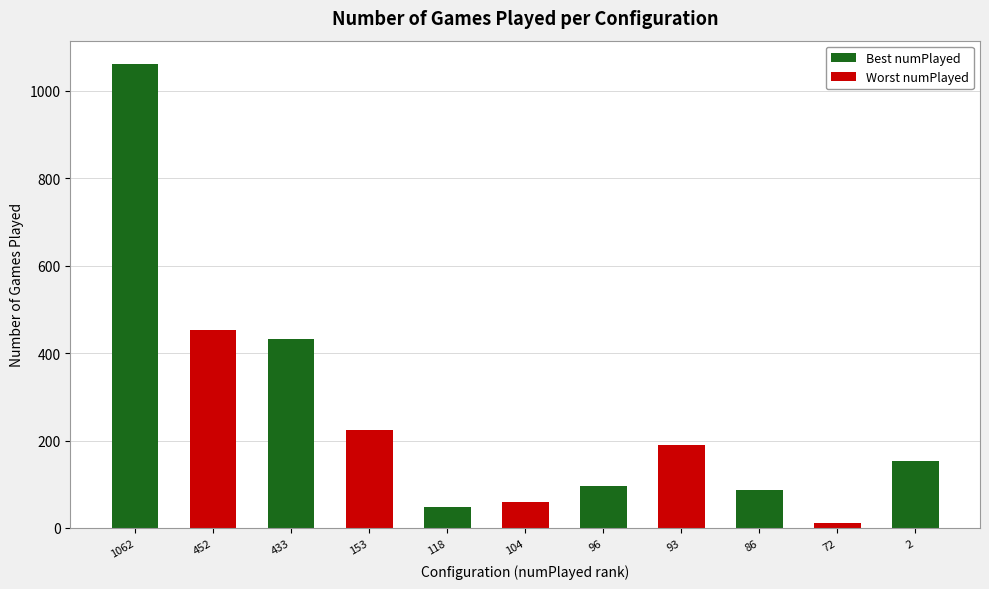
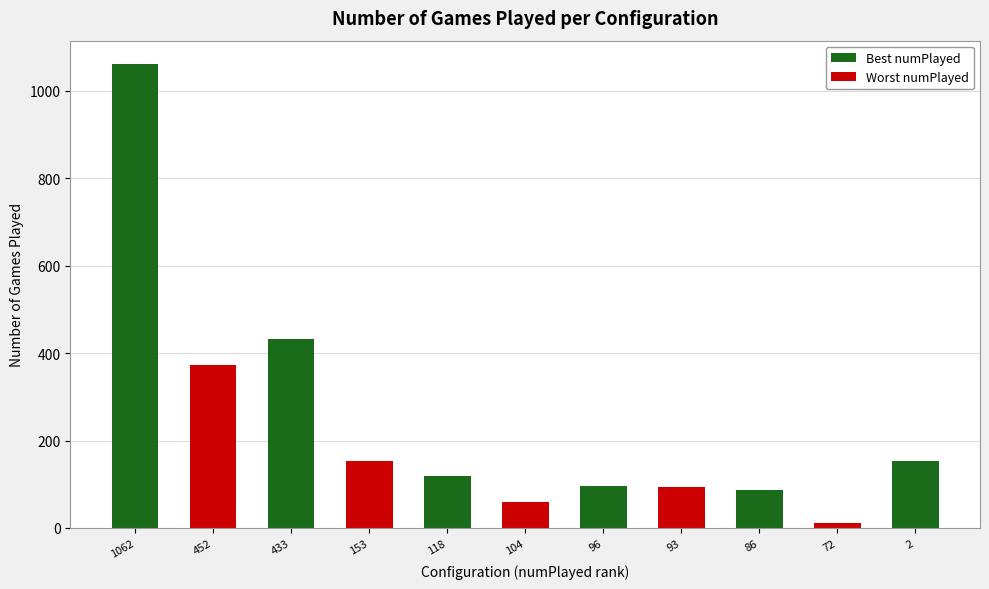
452: 450 -> 370
153: 220 -> 150
118: 50 -> 120
93: 190 -> 90
